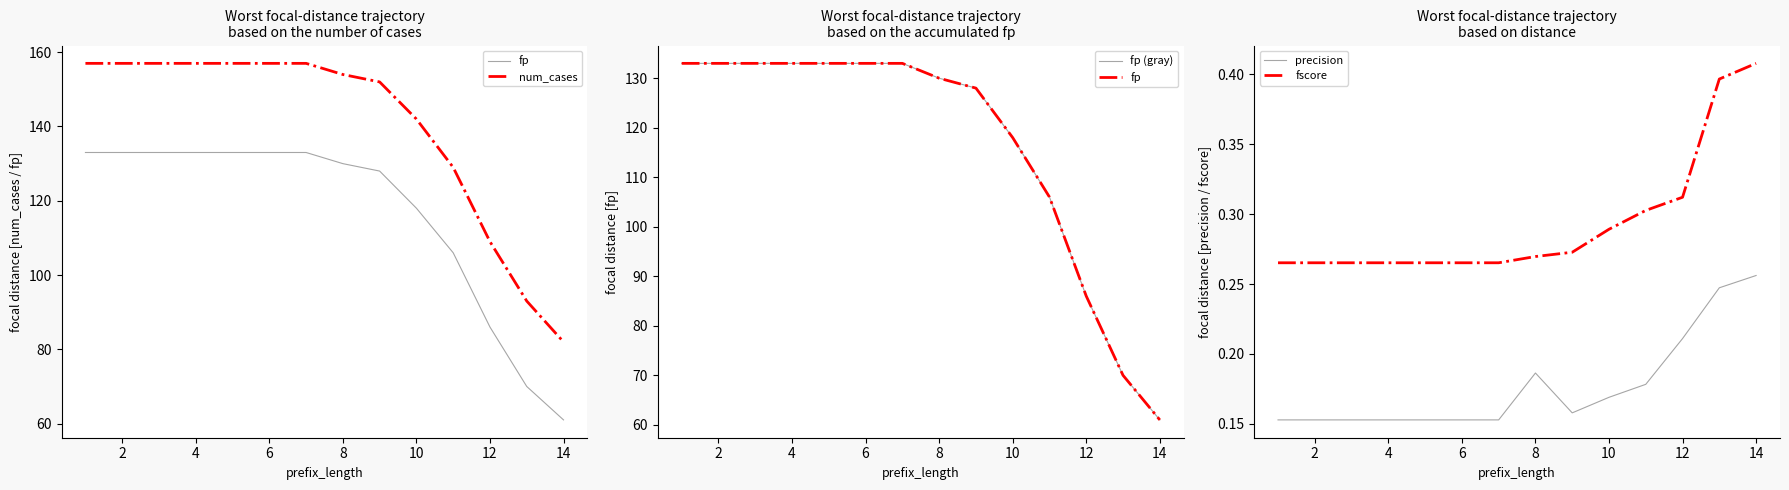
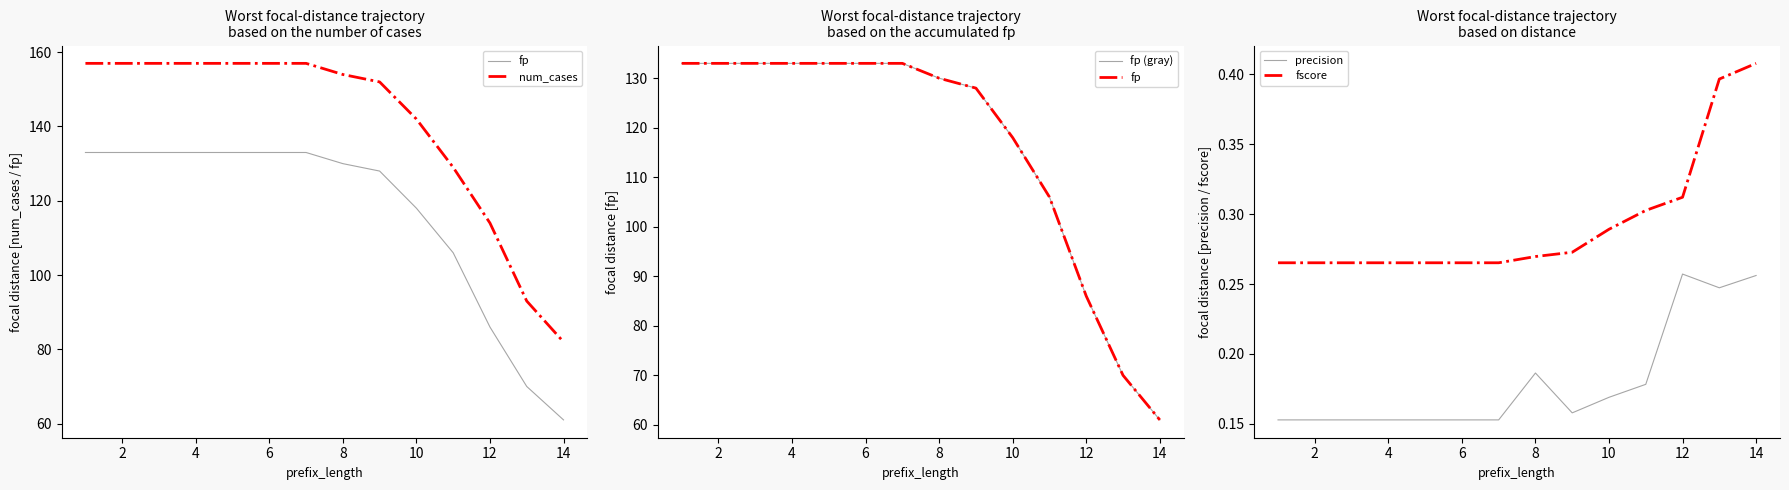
Worst focal-distance trajectory based on the number of cases, num_cases, 12: 109 -> 114
Worst focal-distance trajectory based on distance, precision, 12: 0.211 -> 0.257
